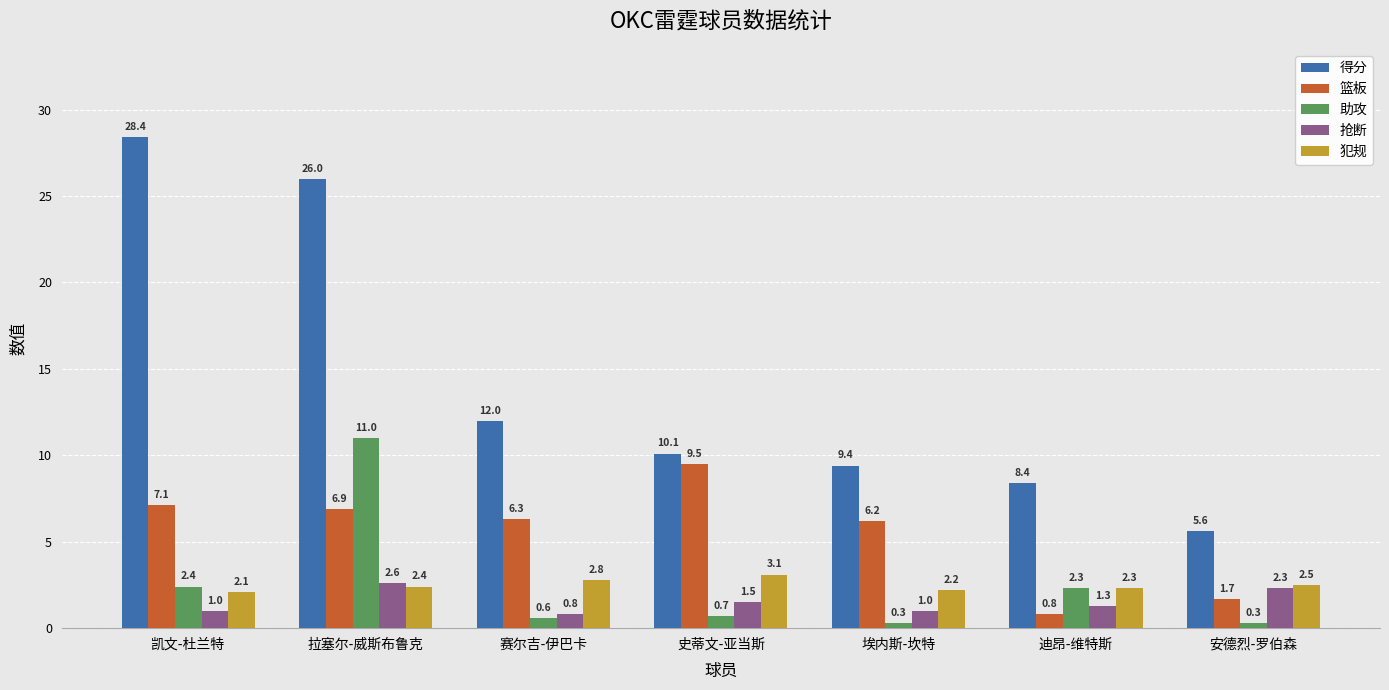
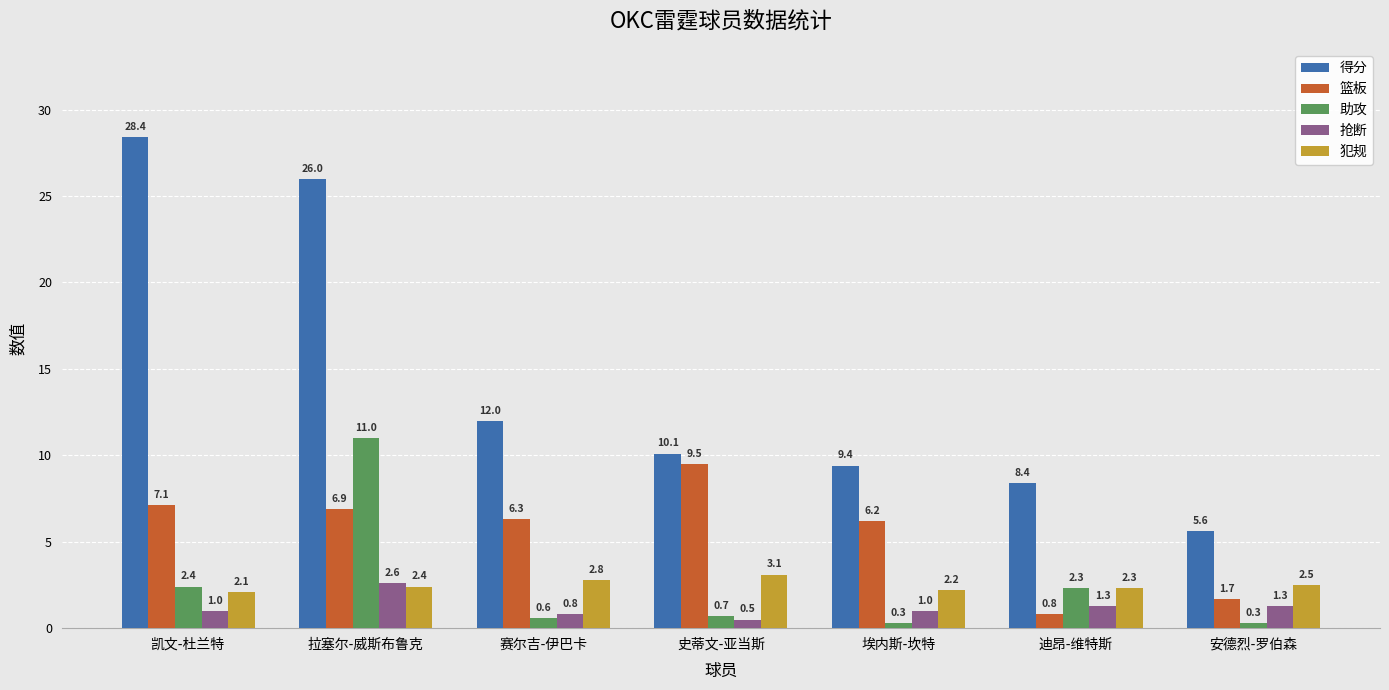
抢断, 史蒂文-亚当斯: 1.5 -> 0.5
抢断, 安德烈-罗伯森: 2.3 -> 1.3
